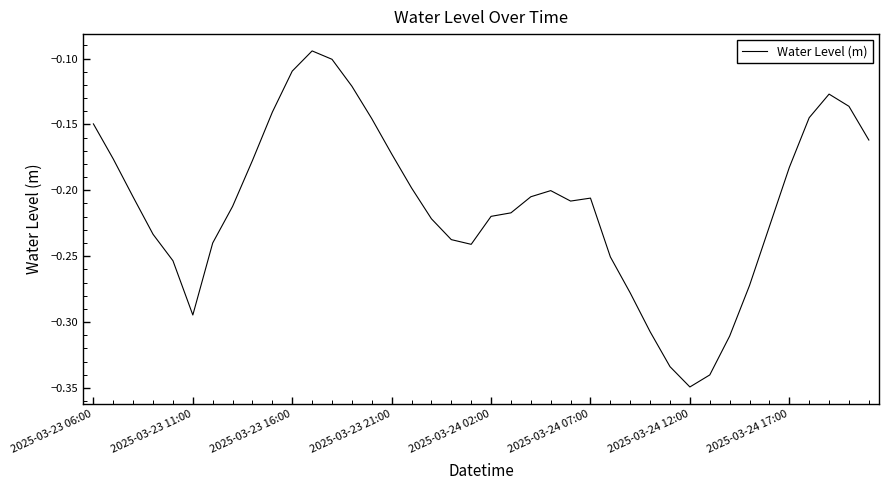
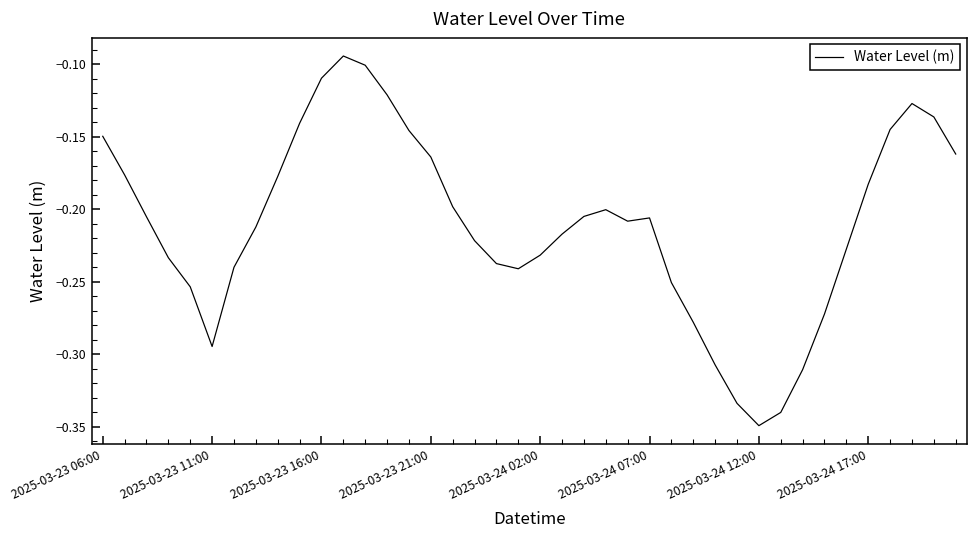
2025-03-23 21:00: -0.172 -> -0.164
2025-03-24 02:00: -0.220 -> -0.232
